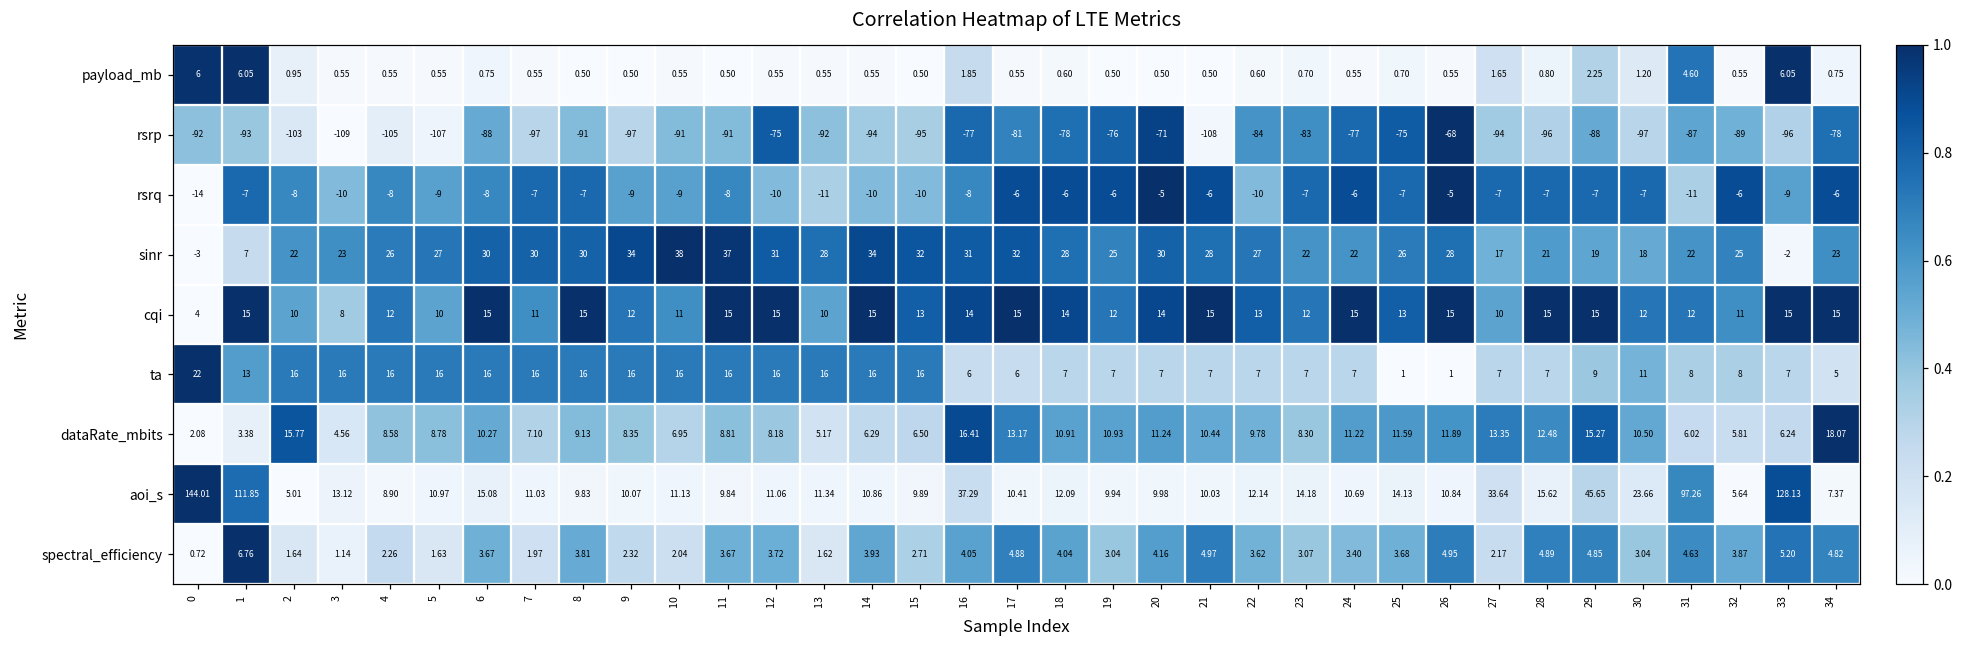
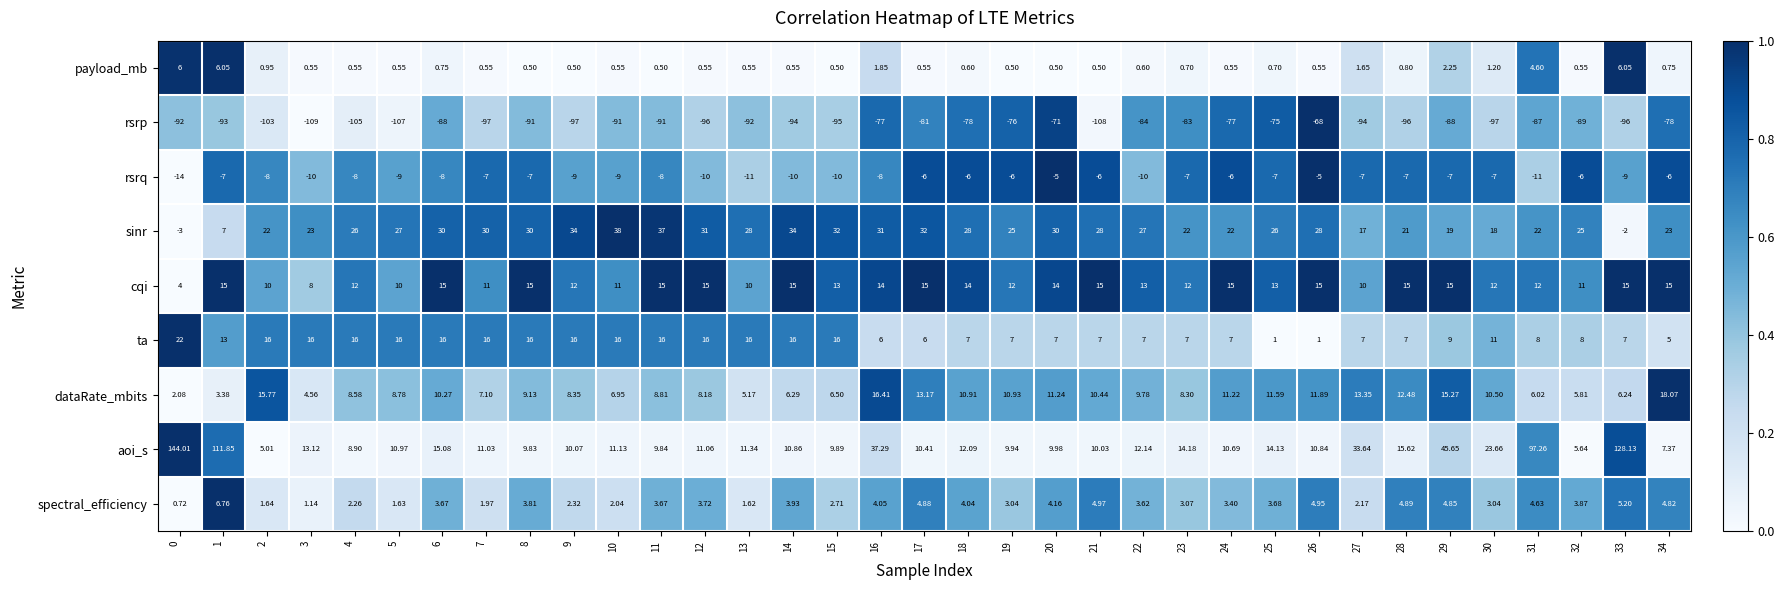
rsrp, 12: -75 -> -96
